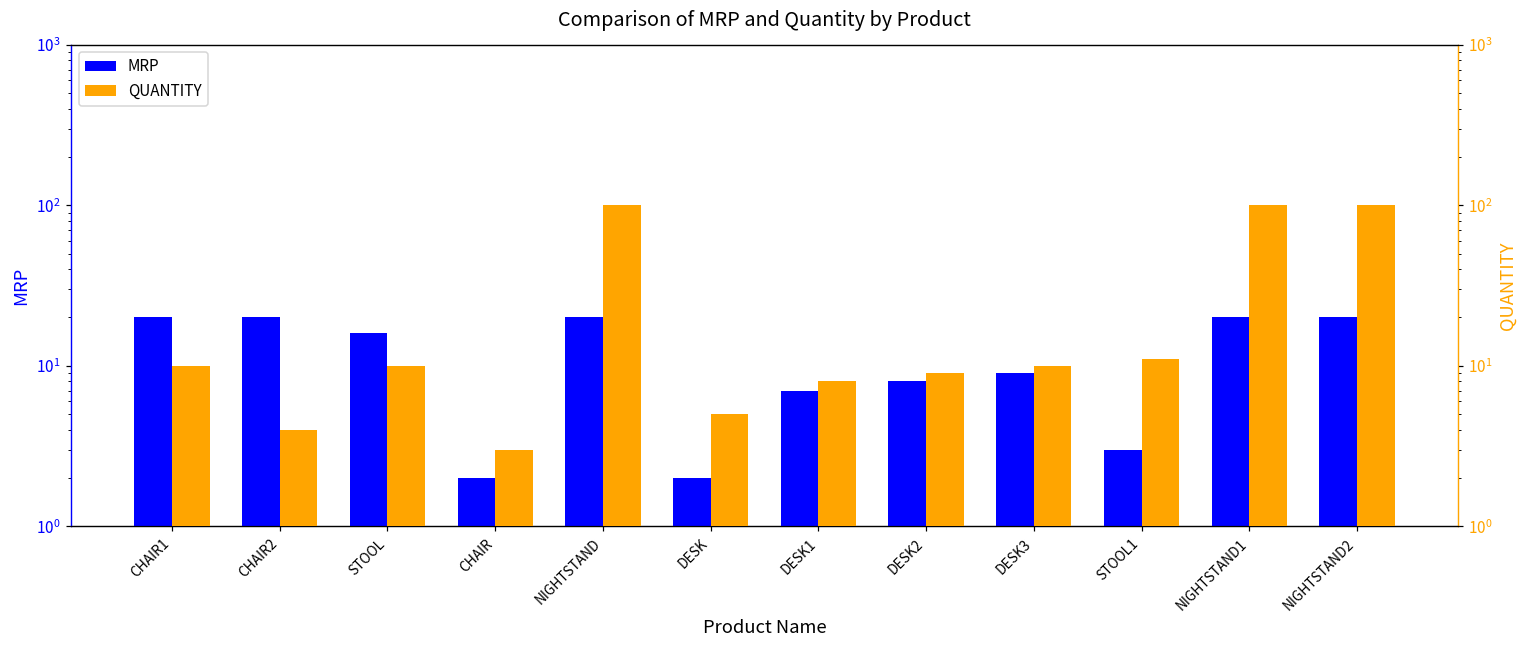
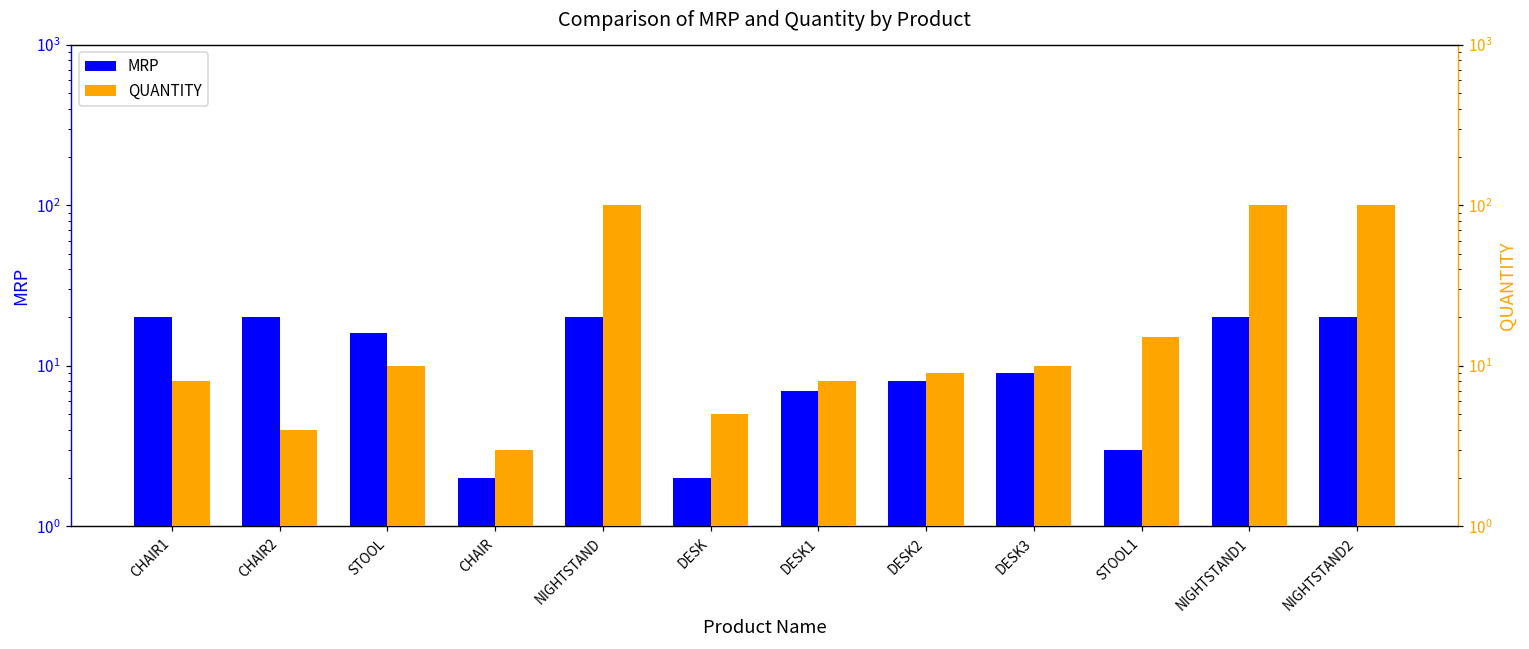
QUANTITY, CHAIR1: 10 -> 8
QUANTITY, STOOL1: 11 -> 15
